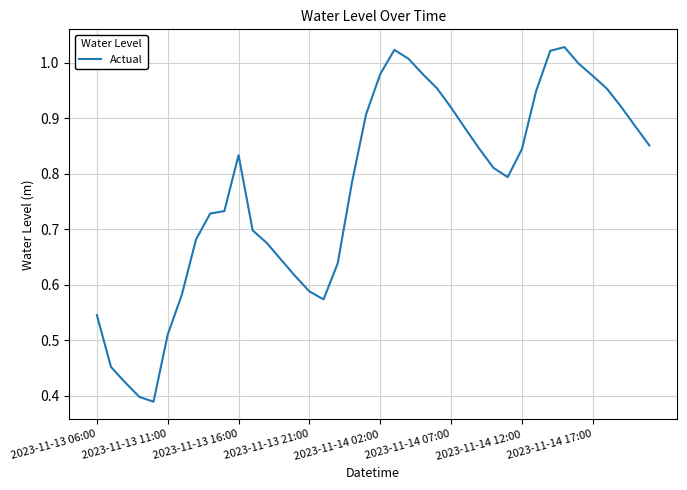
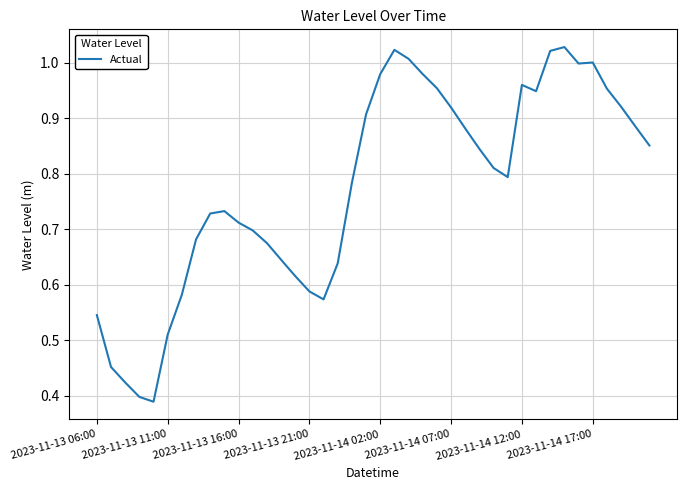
2023-11-13 16:00: 0.83 -> 0.71
2023-11-14 12:00: 0.84 -> 0.96
2023-11-14 17:00: 0.98 -> 1.00
